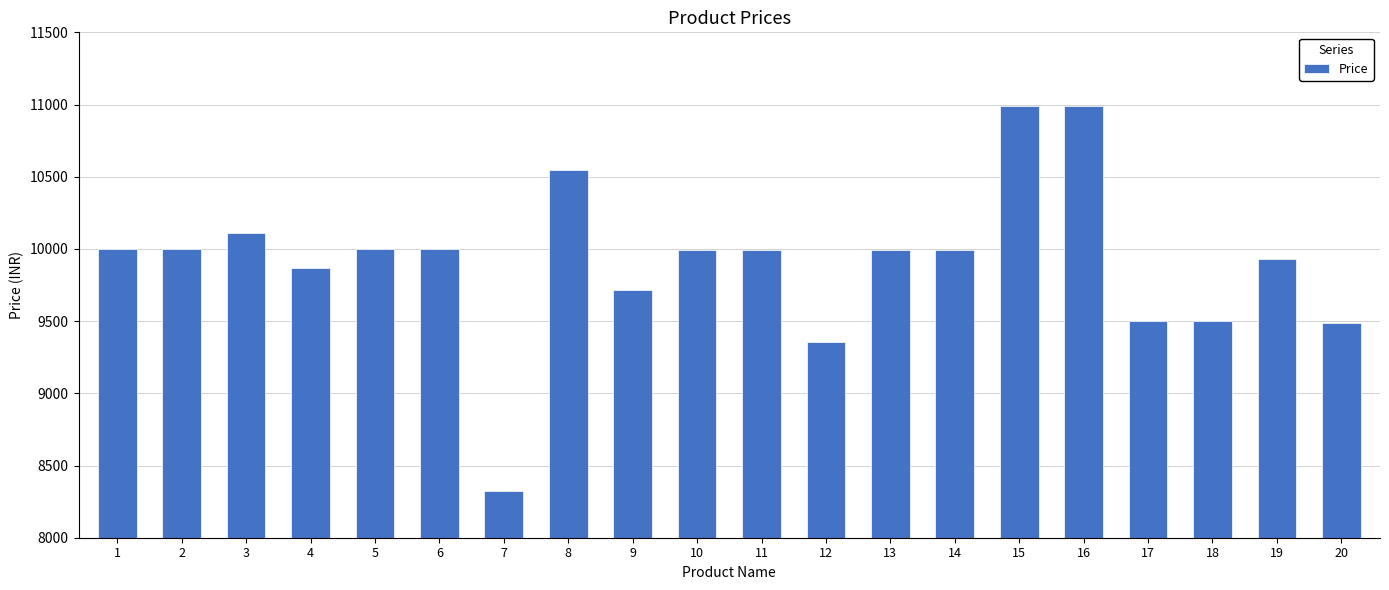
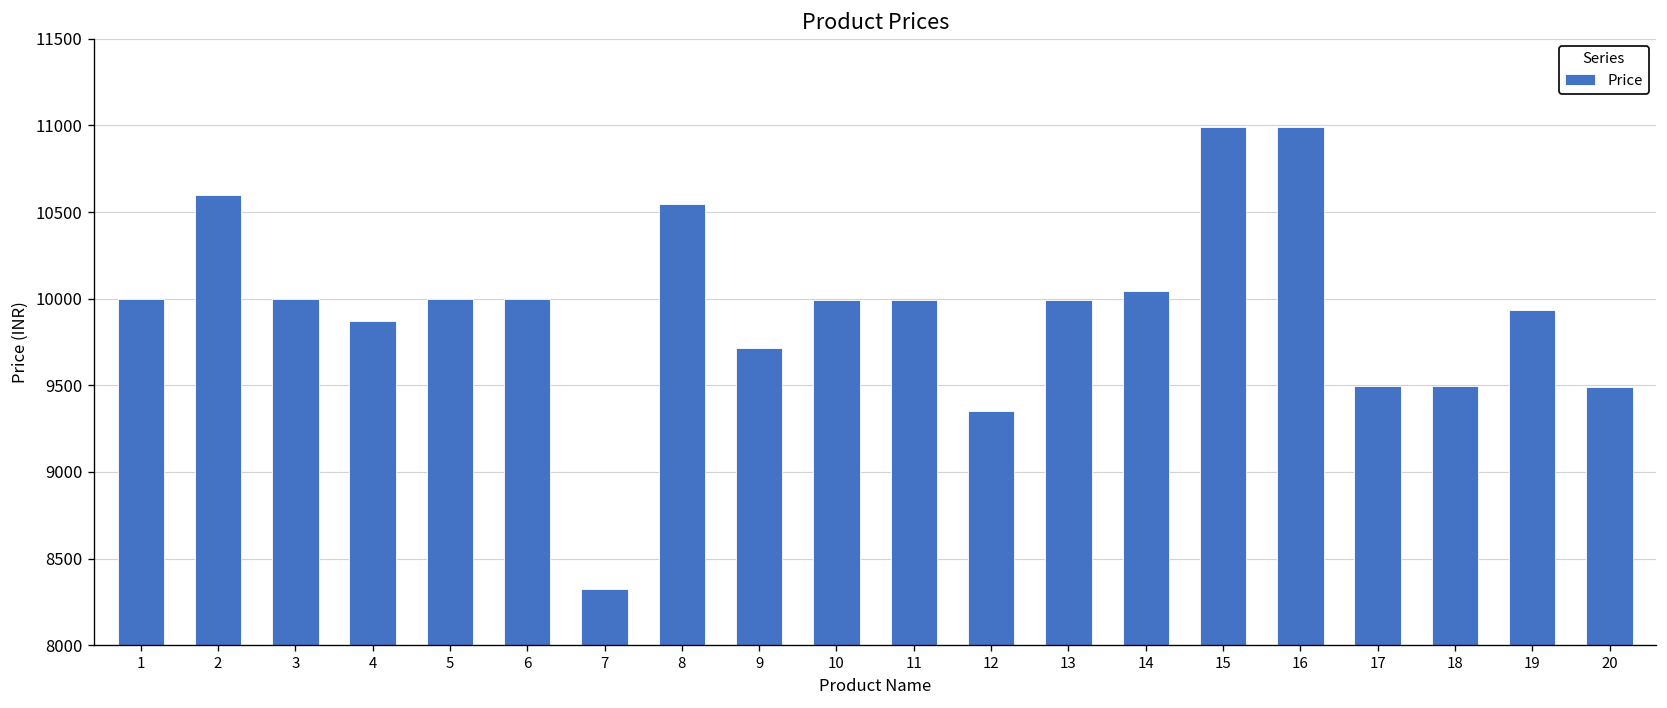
2: 10000 -> 10600
3: 10110 -> 10000
14: 9990 -> 10050
